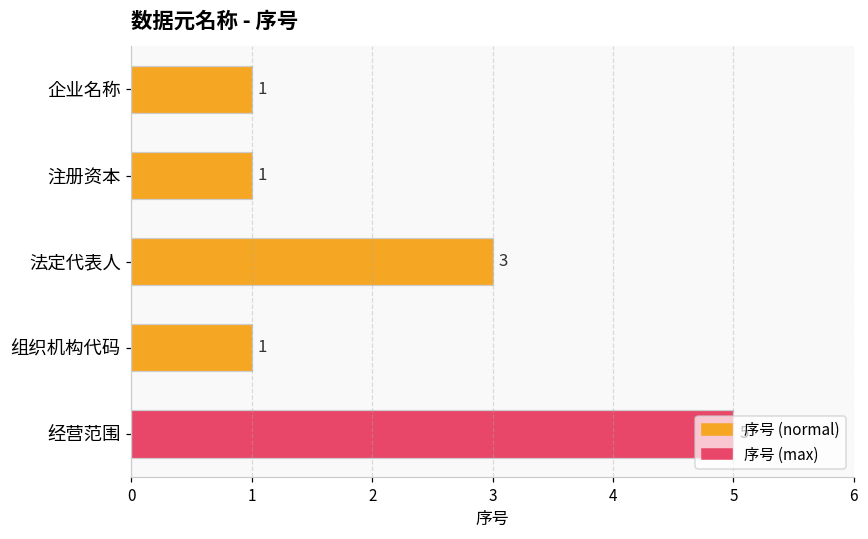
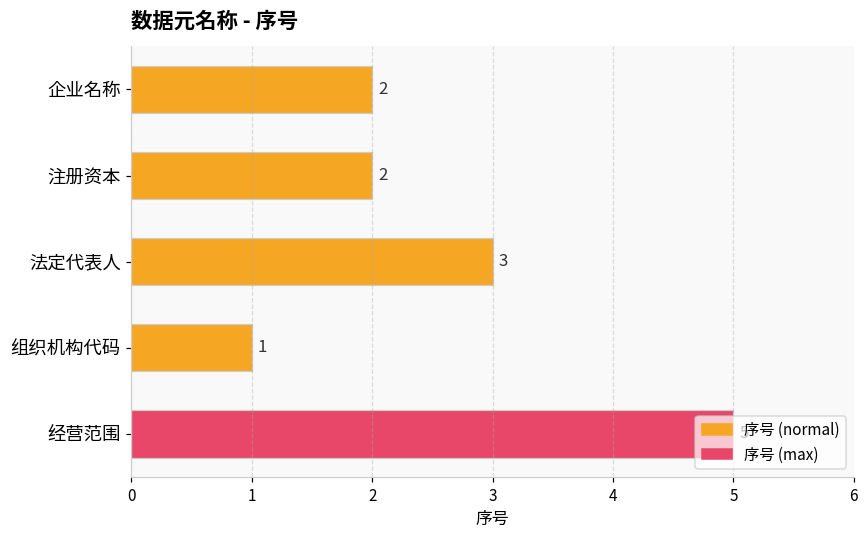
企业名称: 1 -> 2
注册资本: 1 -> 2
